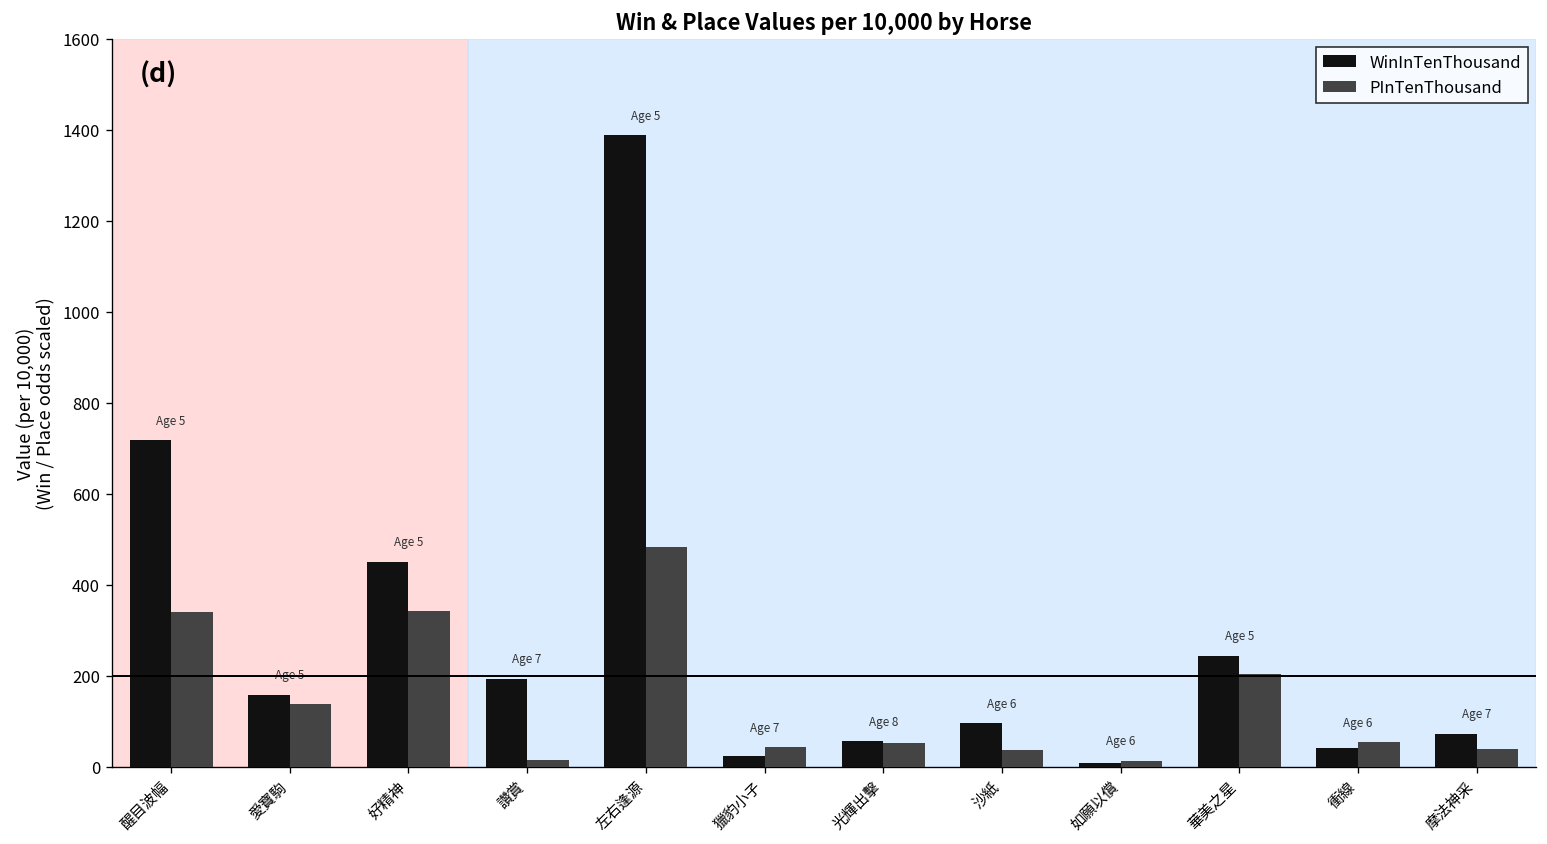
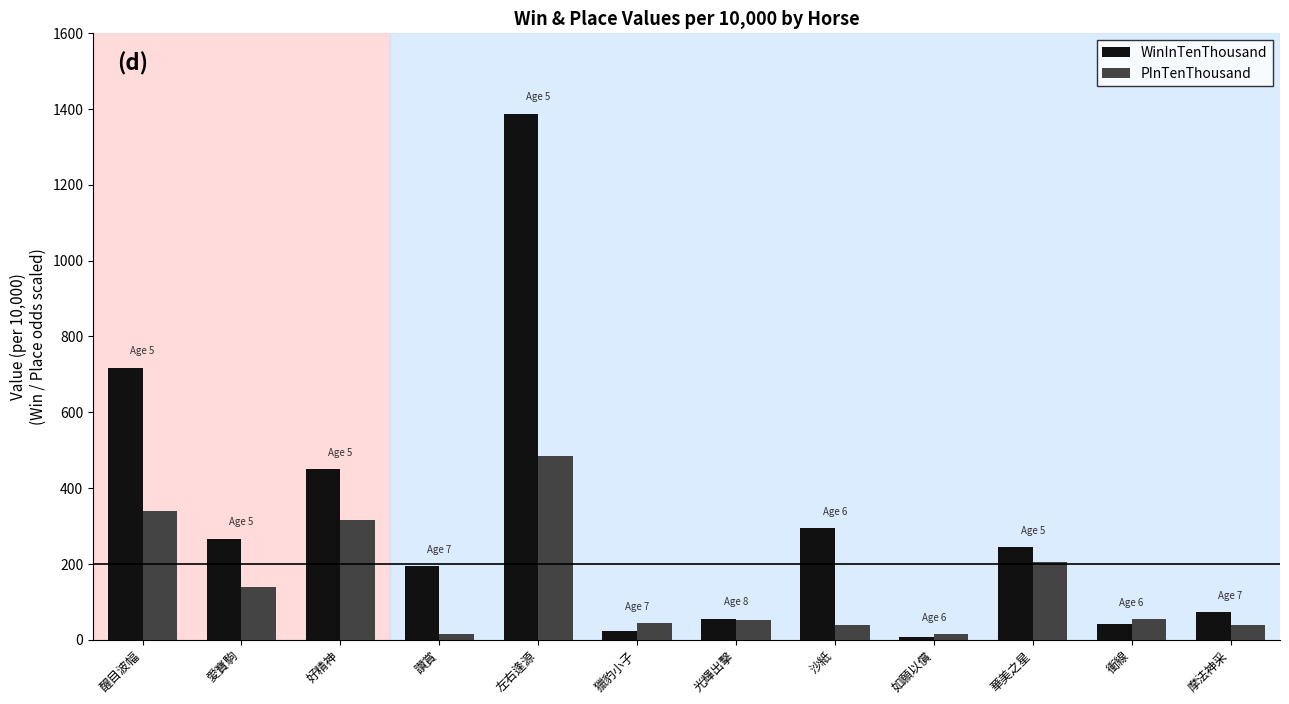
WinInTenThousand, 愛寶駒: 160 -> 270
PInTenThousand, 好精神: 340 -> 320
WinInTenThousand, 沙紙: 100 -> 300
